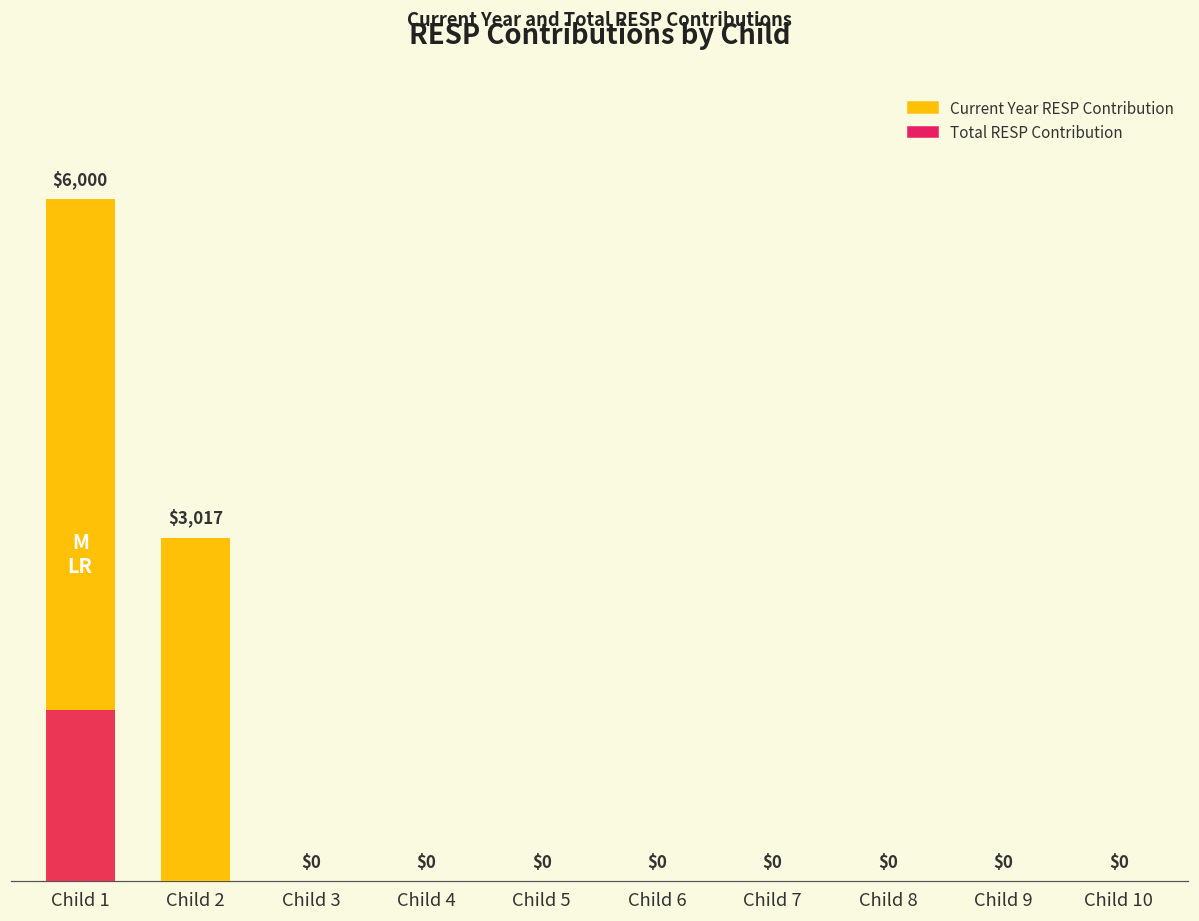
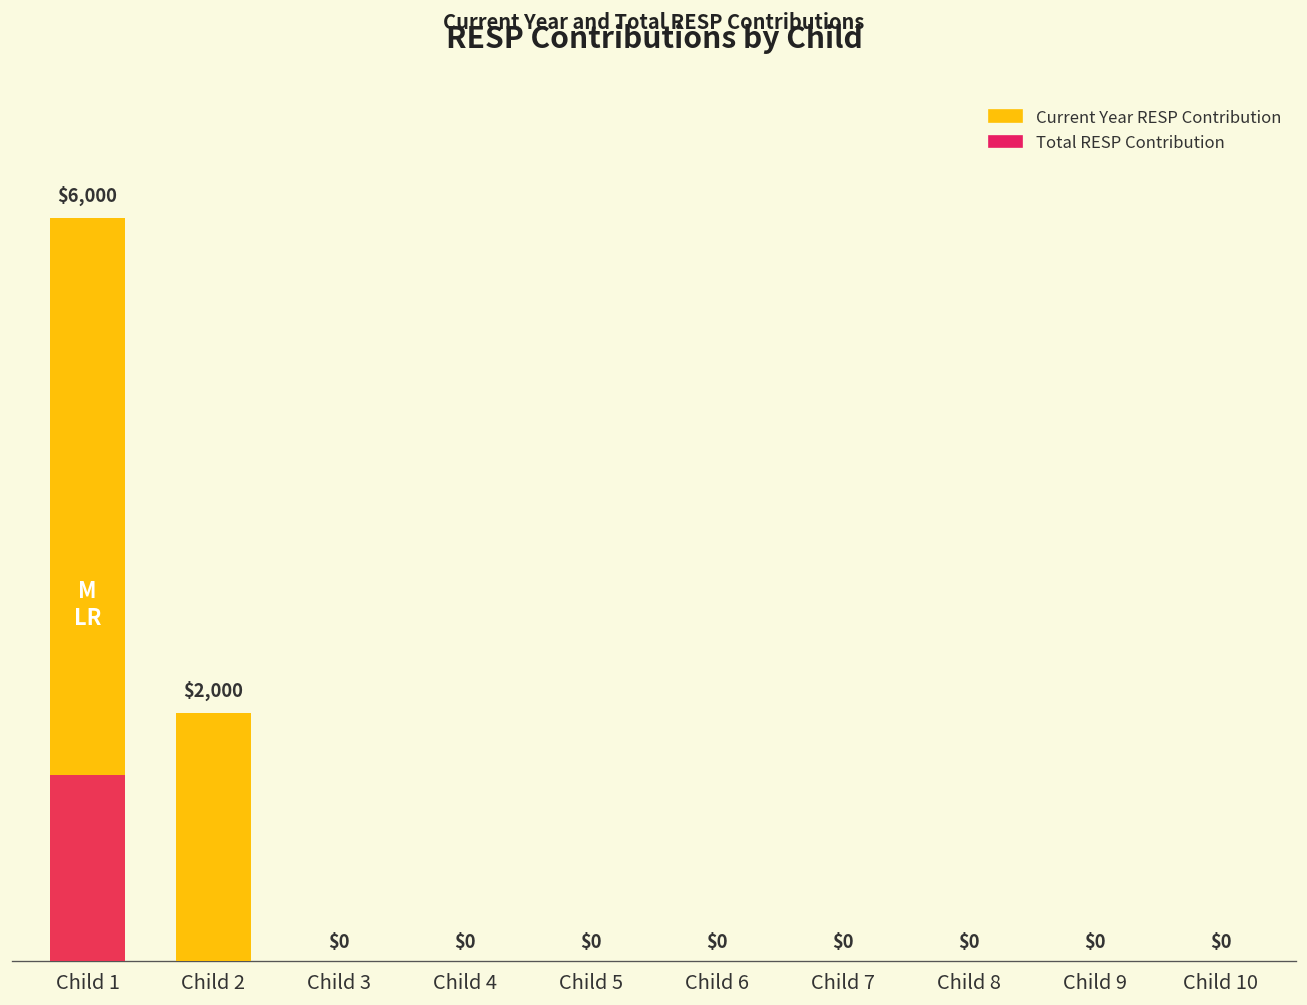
Current Year RESP Contribution, Child 2: $3,017 -> $2,000
